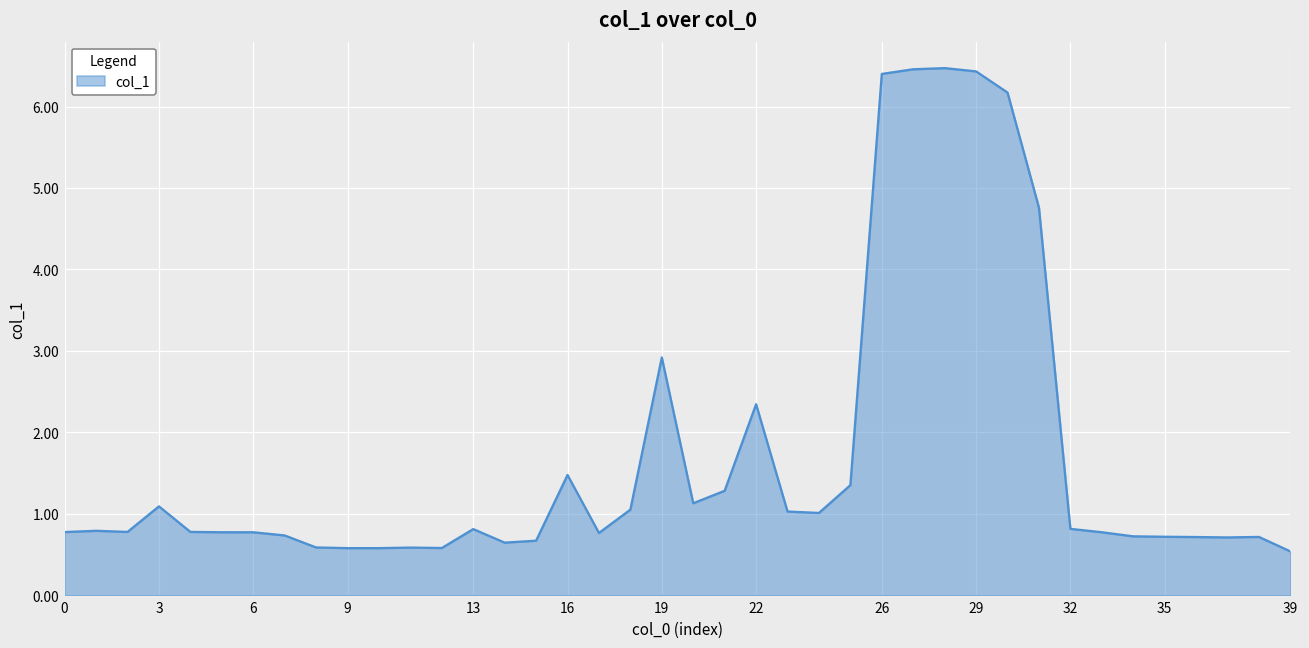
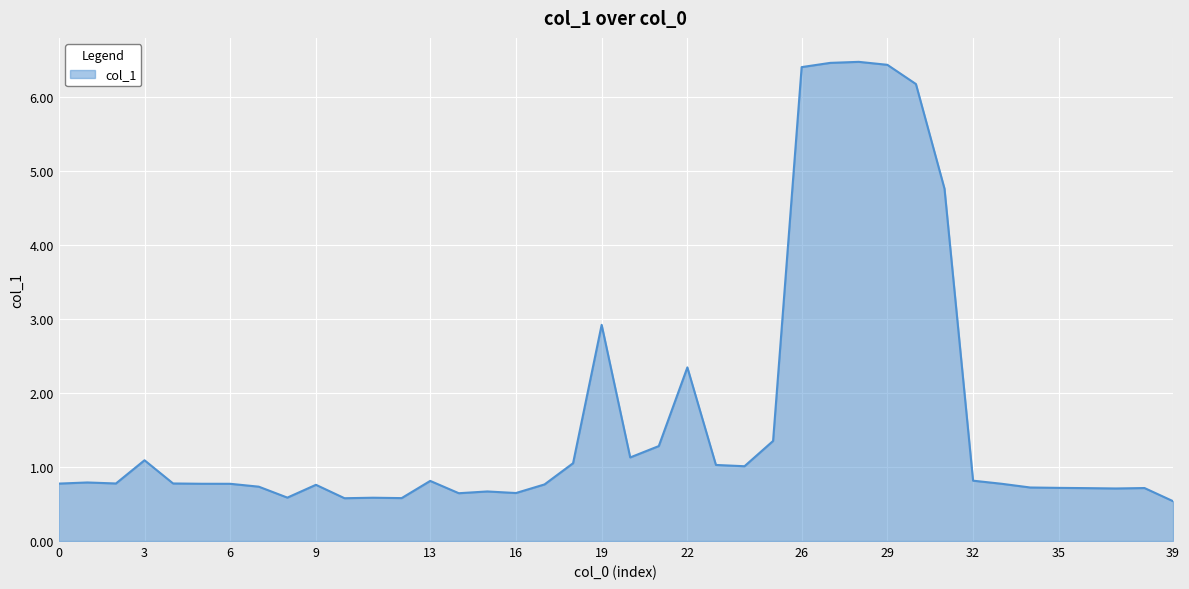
9: 0.6 -> 0.8
16: 1.5 -> 0.6
